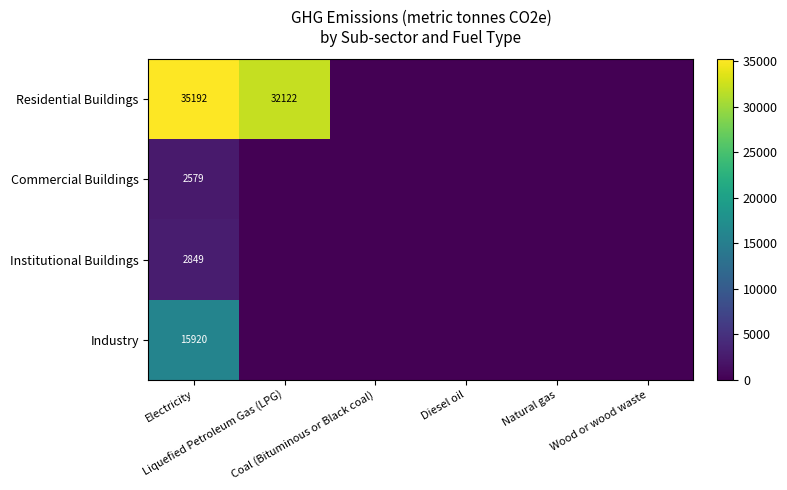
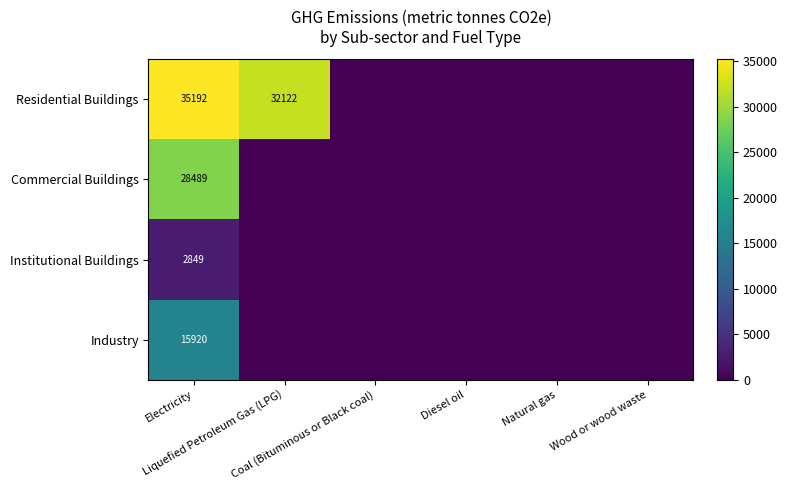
Commercial Buildings, Electricity: 2579 -> 28489
